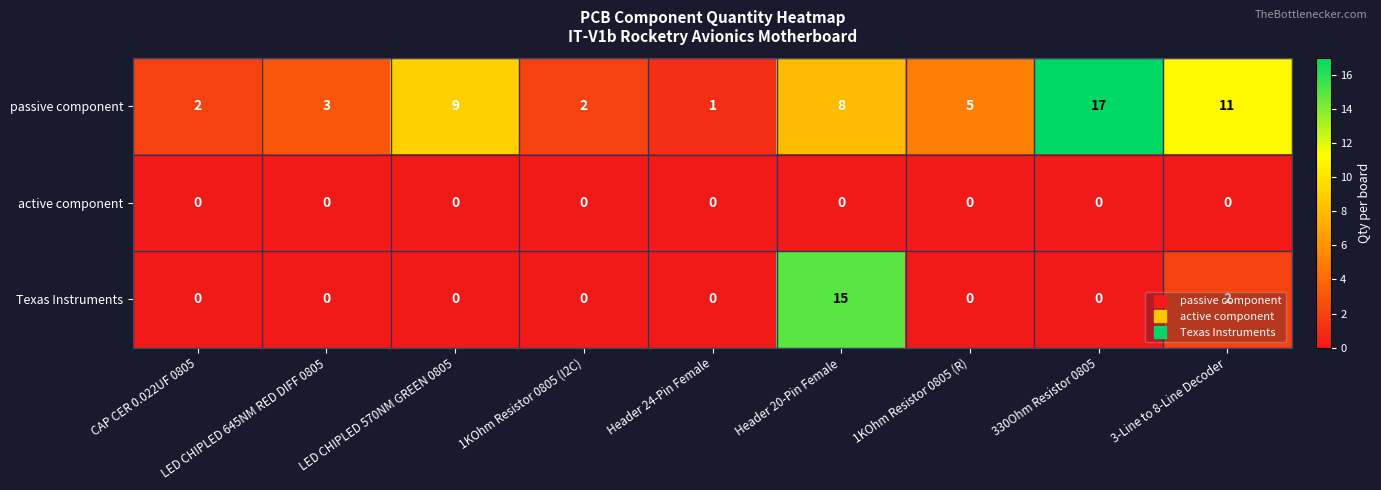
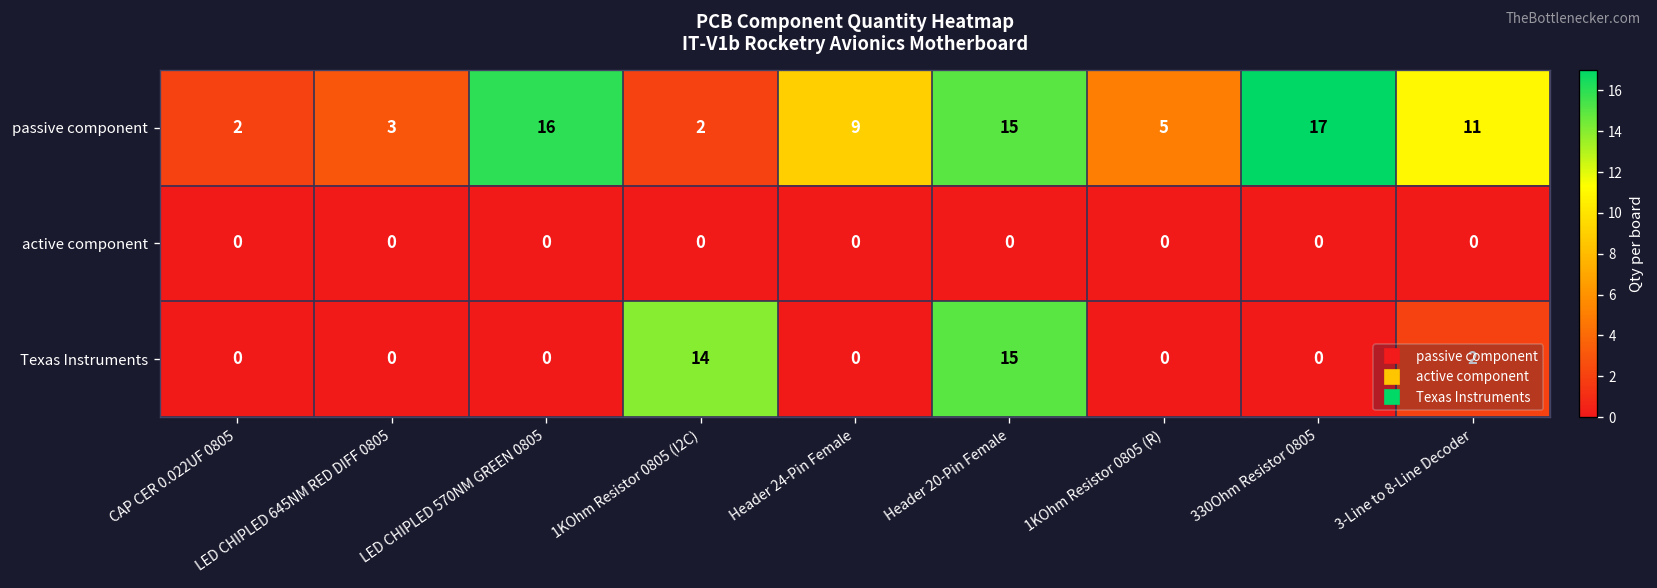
passive component, LED CHIPLED 570NM GREEN 0805: 9 -> 16
passive component, Header 24-Pin Female: 1 -> 9
passive component, Header 20-Pin Female: 8 -> 15
Texas Instruments, 1KOhm Resistor 0805 (I2C): 0 -> 14
